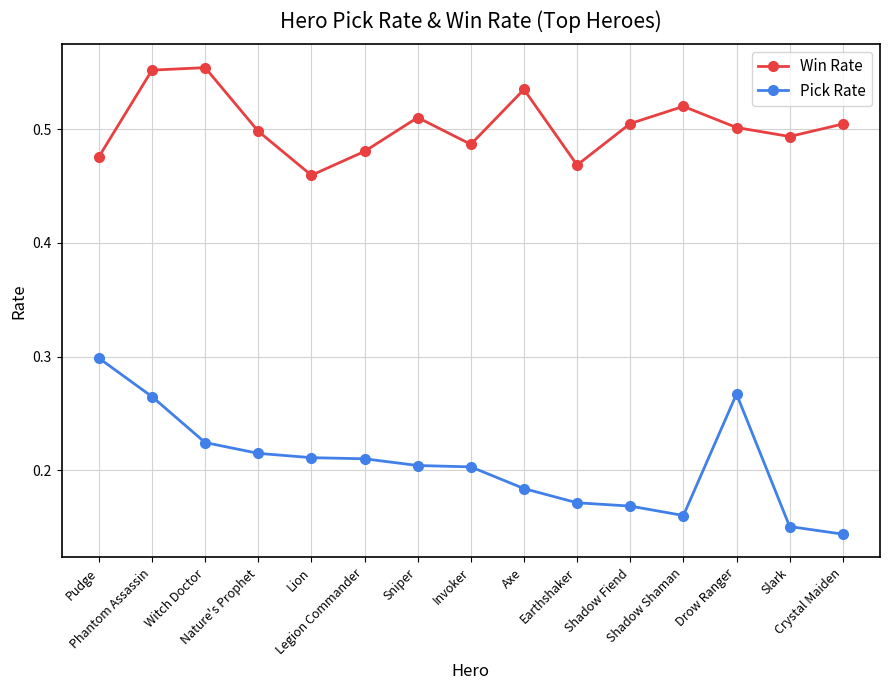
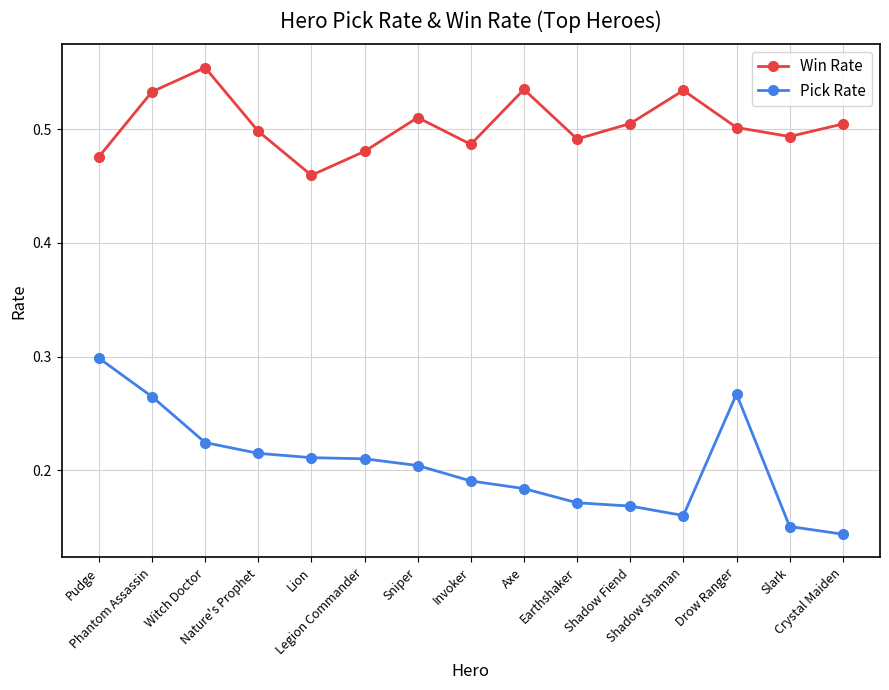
Win Rate, Phantom Assassin: 0.552 -> 0.533
Pick Rate, Invoker: 0.203 -> 0.191
Win Rate, Earthshaker: 0.469 -> 0.491
Win Rate, Shadow Shaman: 0.520 -> 0.534
